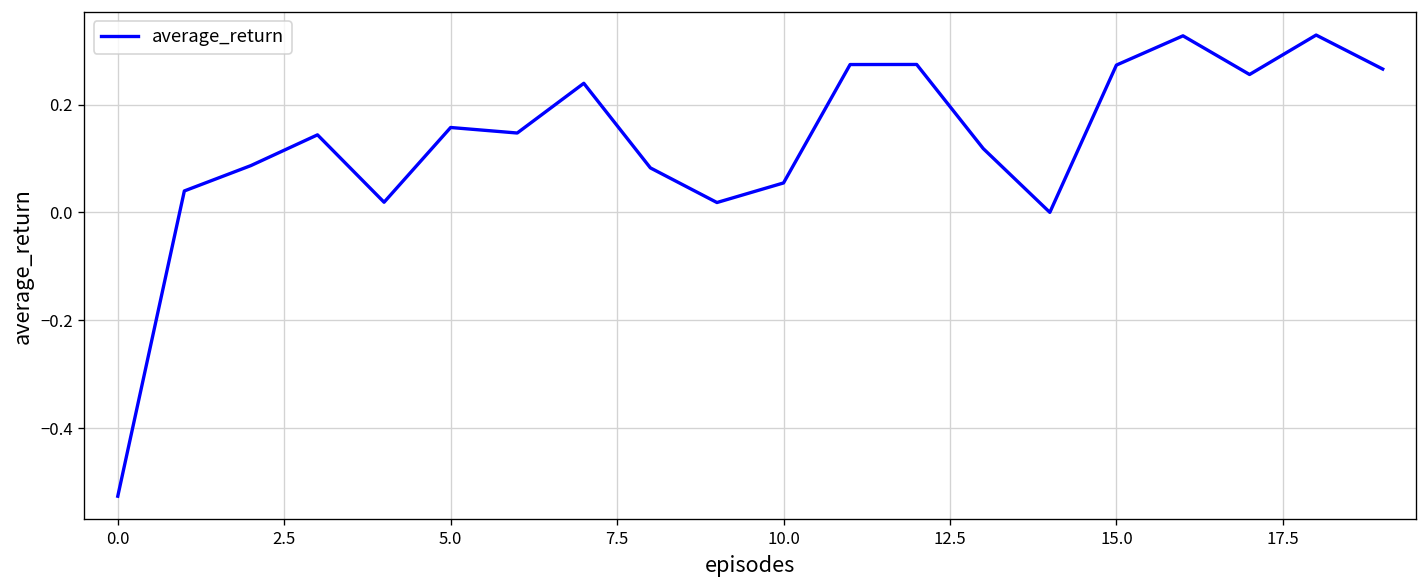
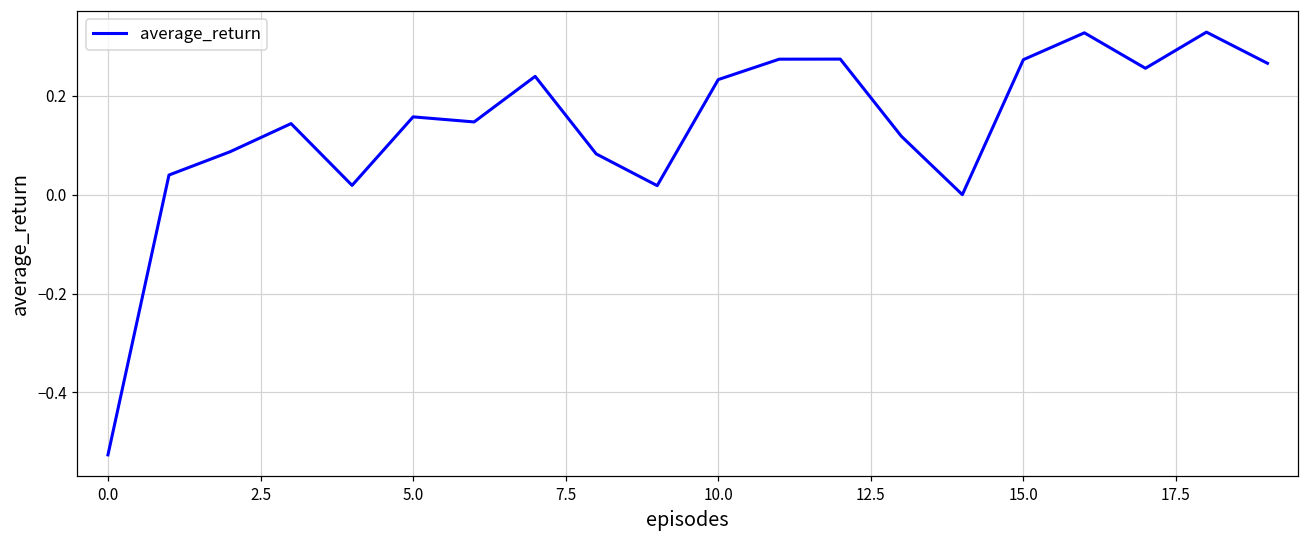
10.0: 0.05 -> 0.23
